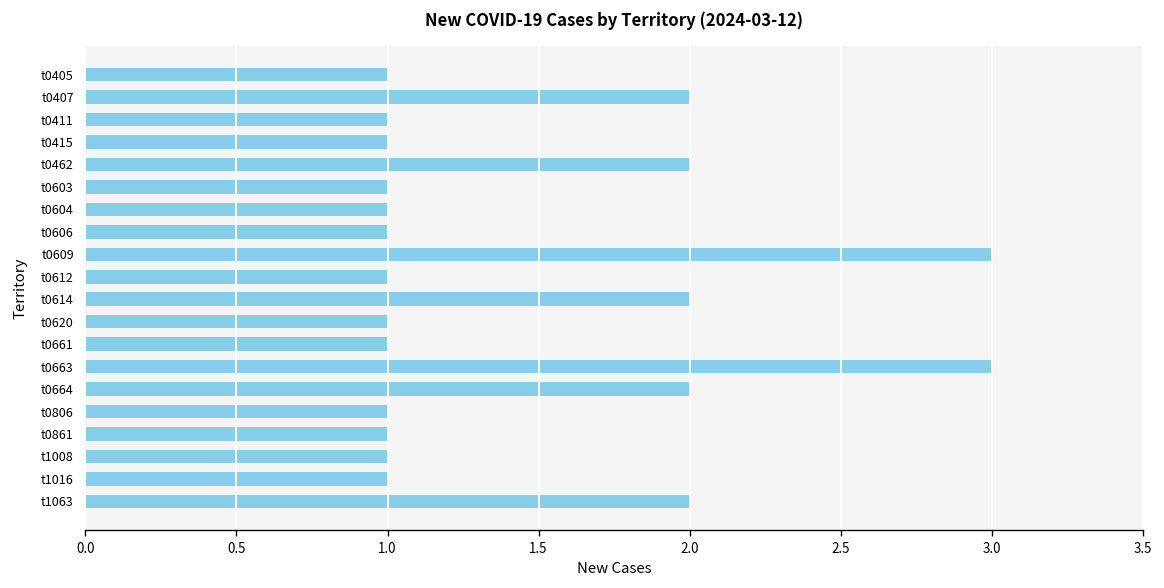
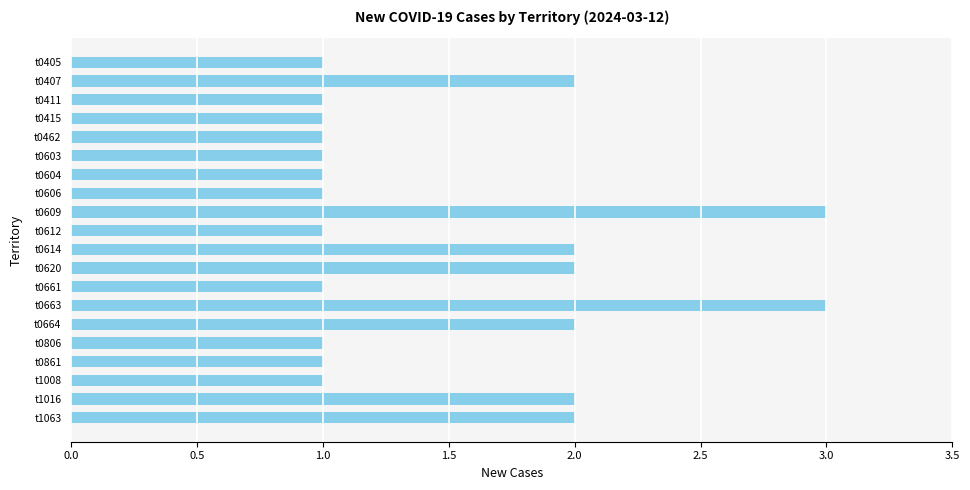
t0462: 2 -> 1
t0620: 1 -> 2
t1016: 1 -> 2
